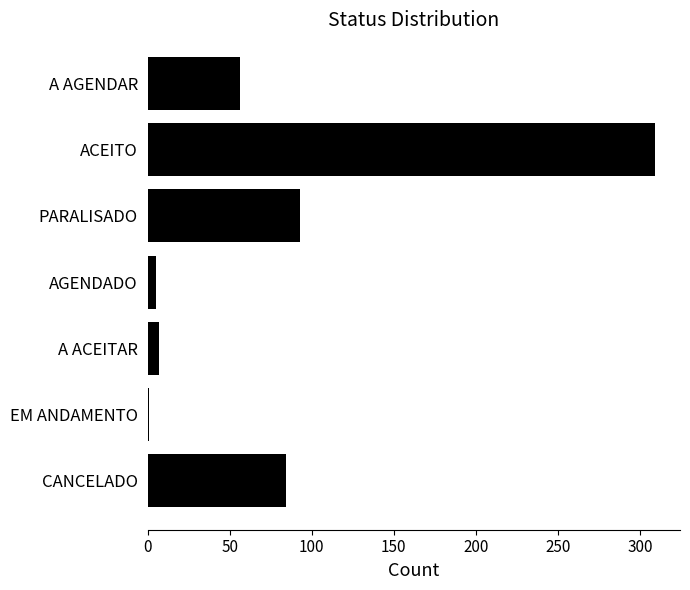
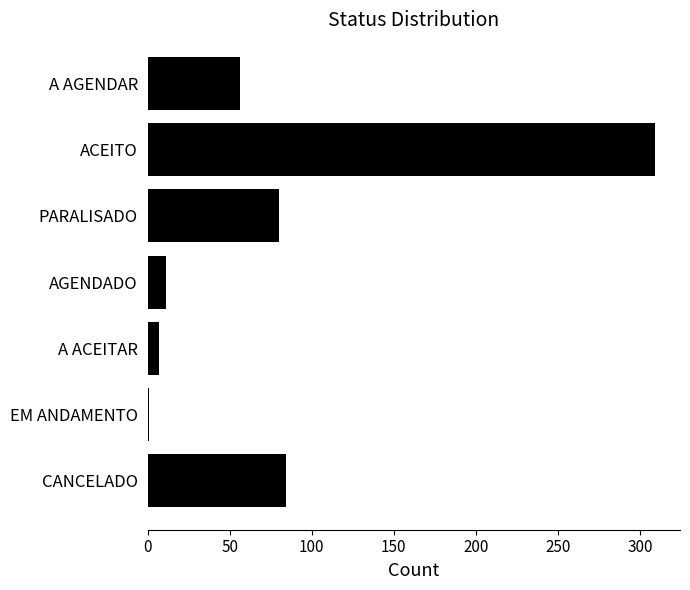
PARALISADO: 93 -> 80
AGENDADO: 5 -> 11
